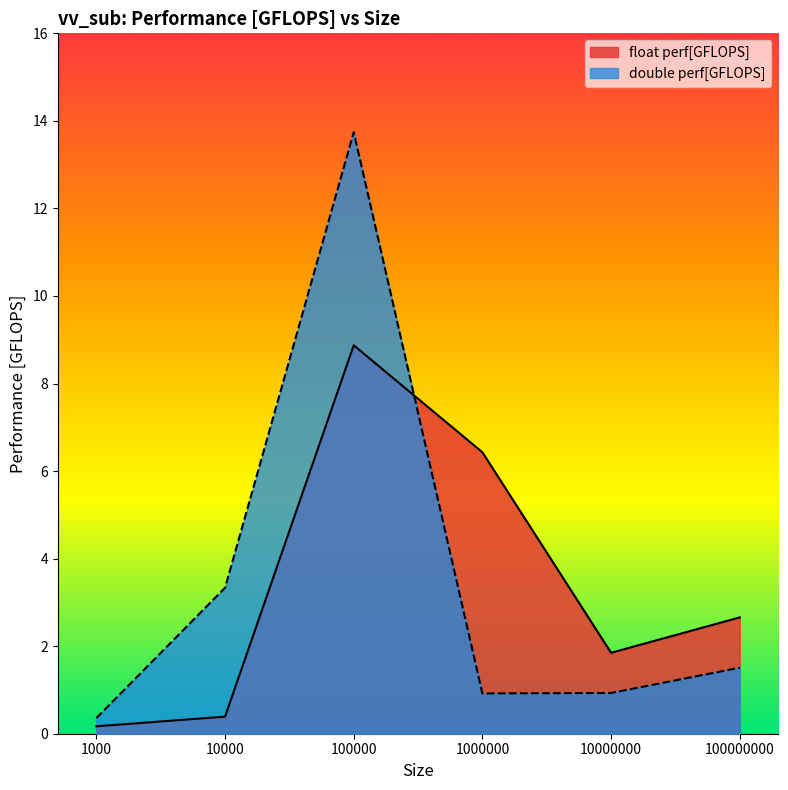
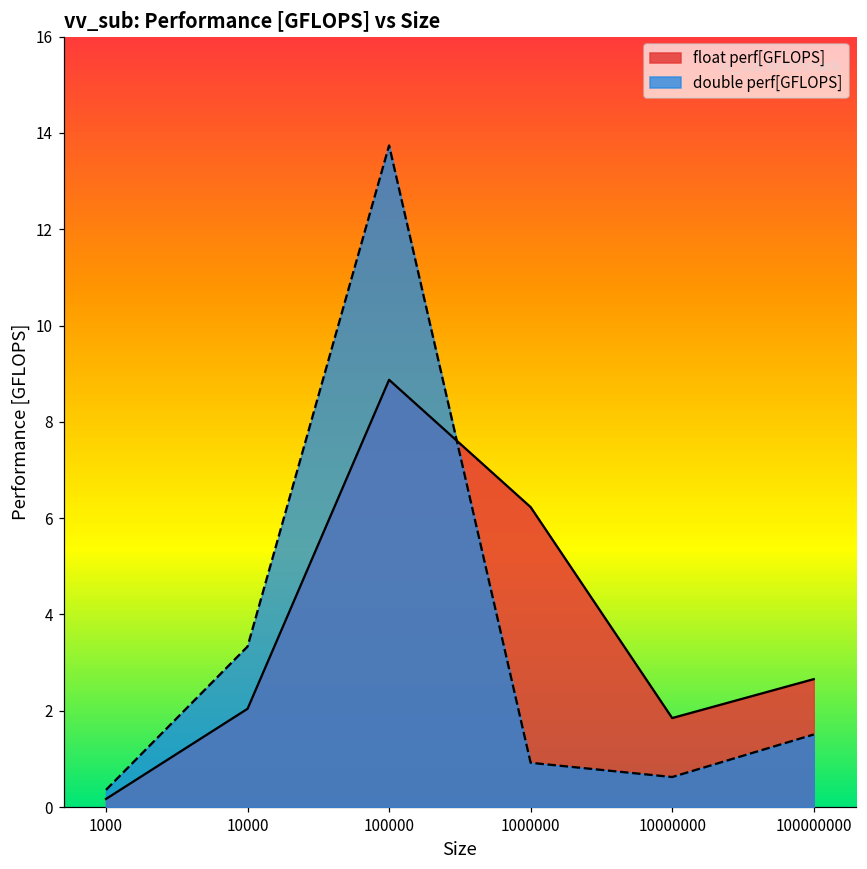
float perf[GFLOPS], 10000: 0.4 -> 2.0
float perf[GFLOPS], 1000000: 6.4 -> 6.2
double perf[GFLOPS], 10000000: 0.9 -> 0.6
